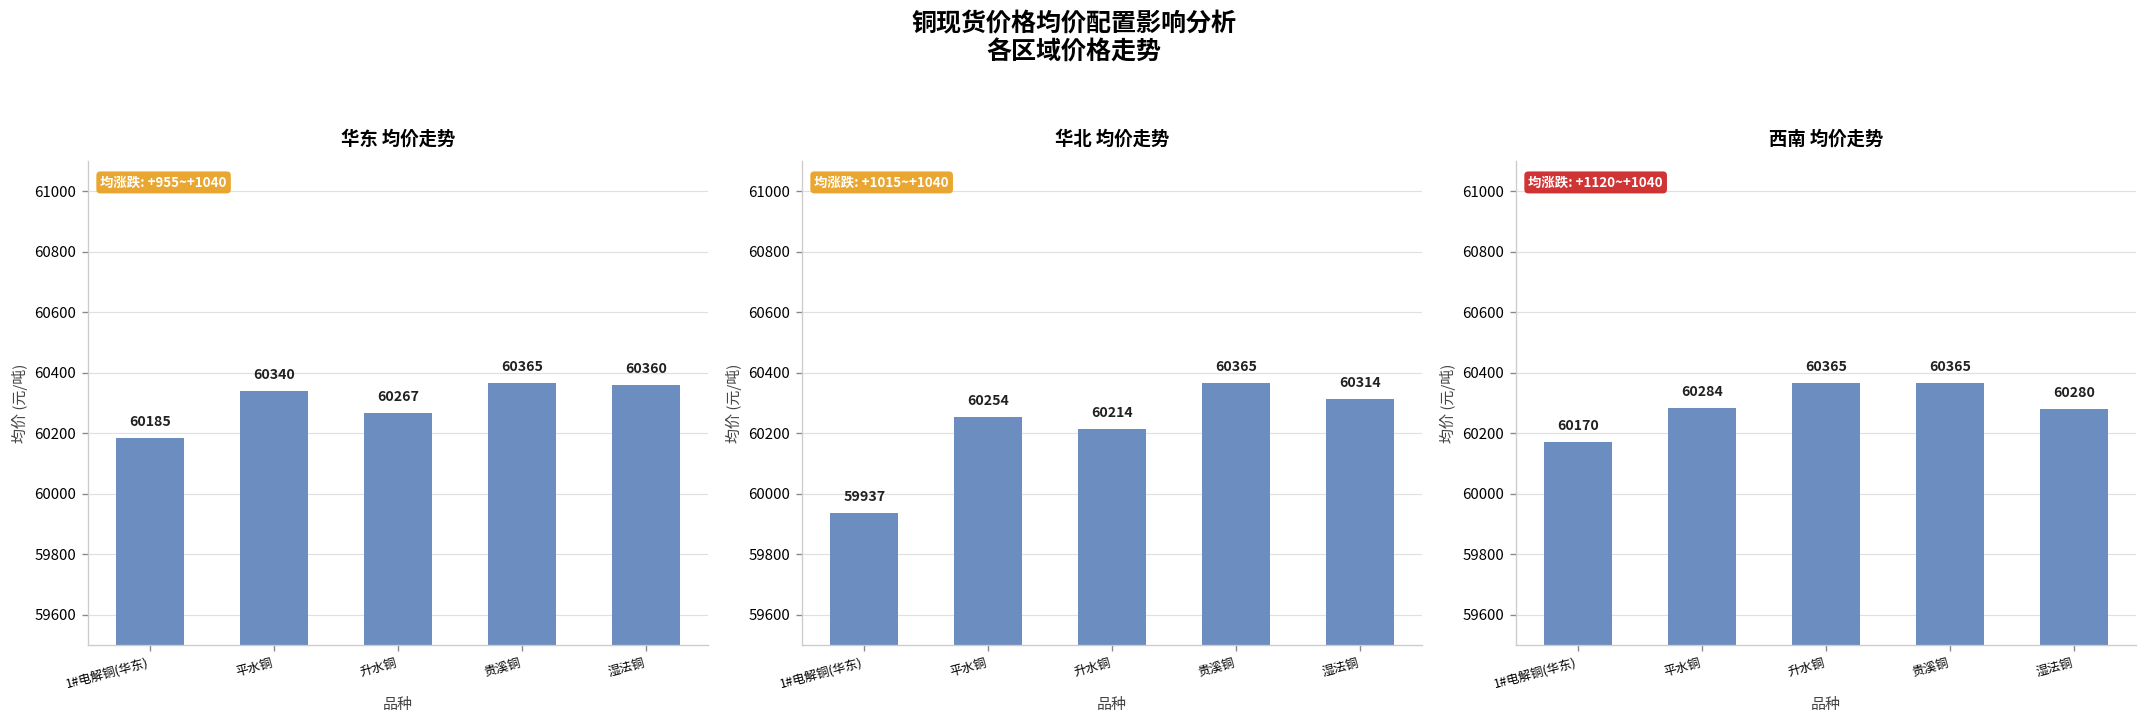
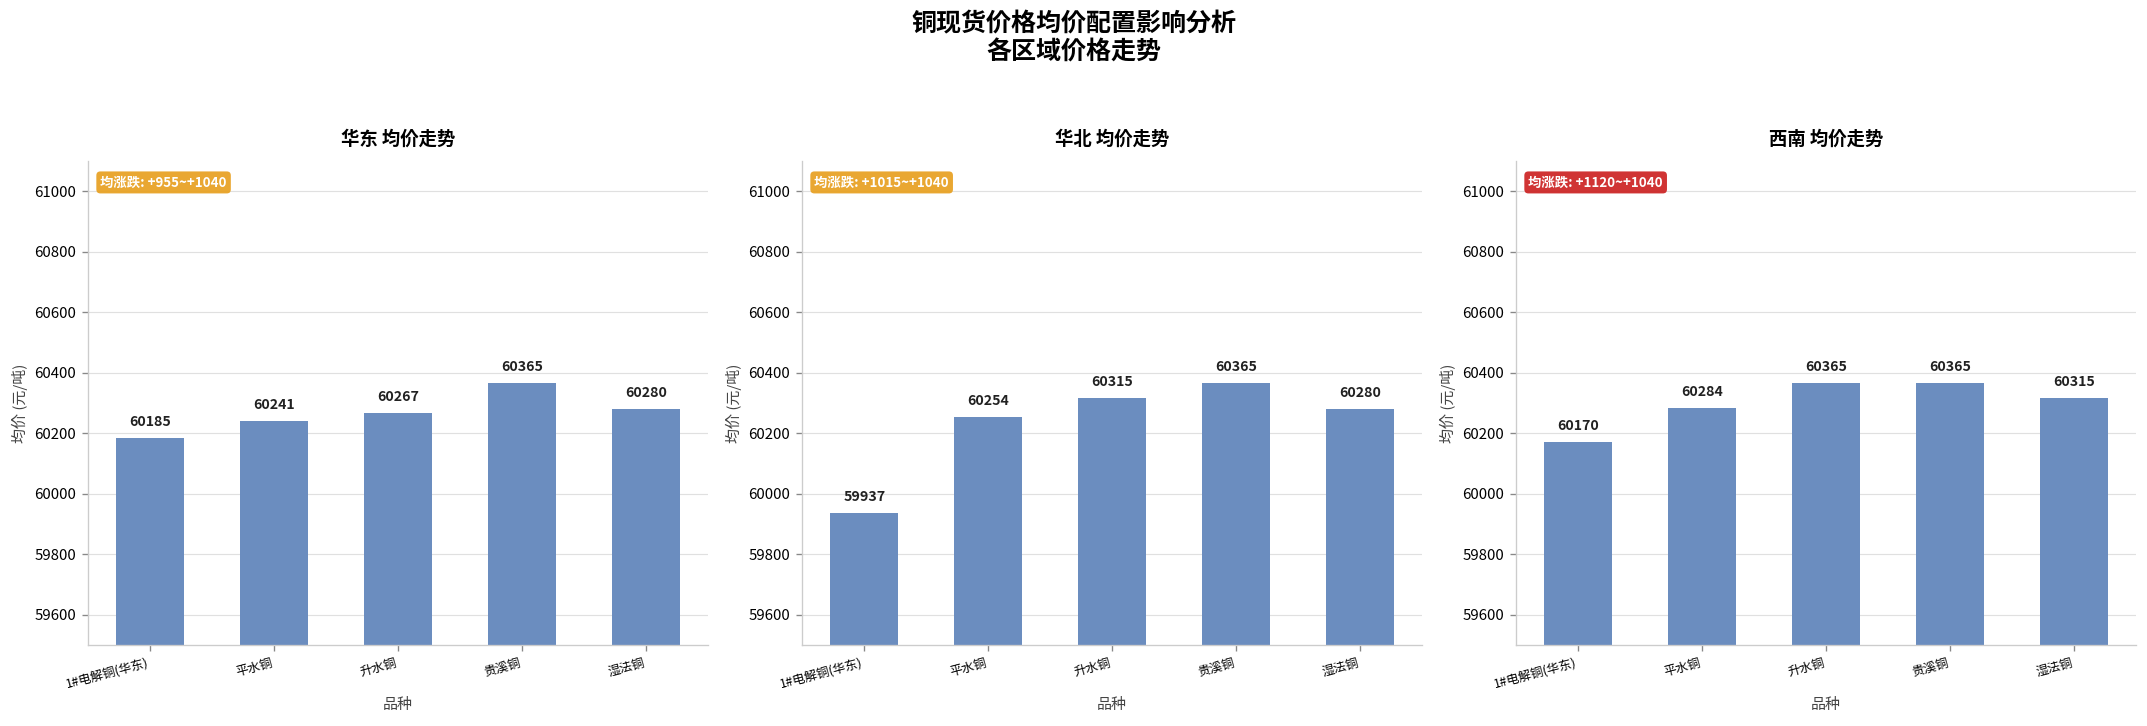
华东 均价走势, 平水铜: 60340 -> 60241
华东 均价走势, 湿法铜: 60360 -> 60280
华北 均价走势, 升水铜: 60214 -> 60315
华北 均价走势, 湿法铜: 60314 -> 60280
西南 均价走势, 湿法铜: 60280 -> 60315
